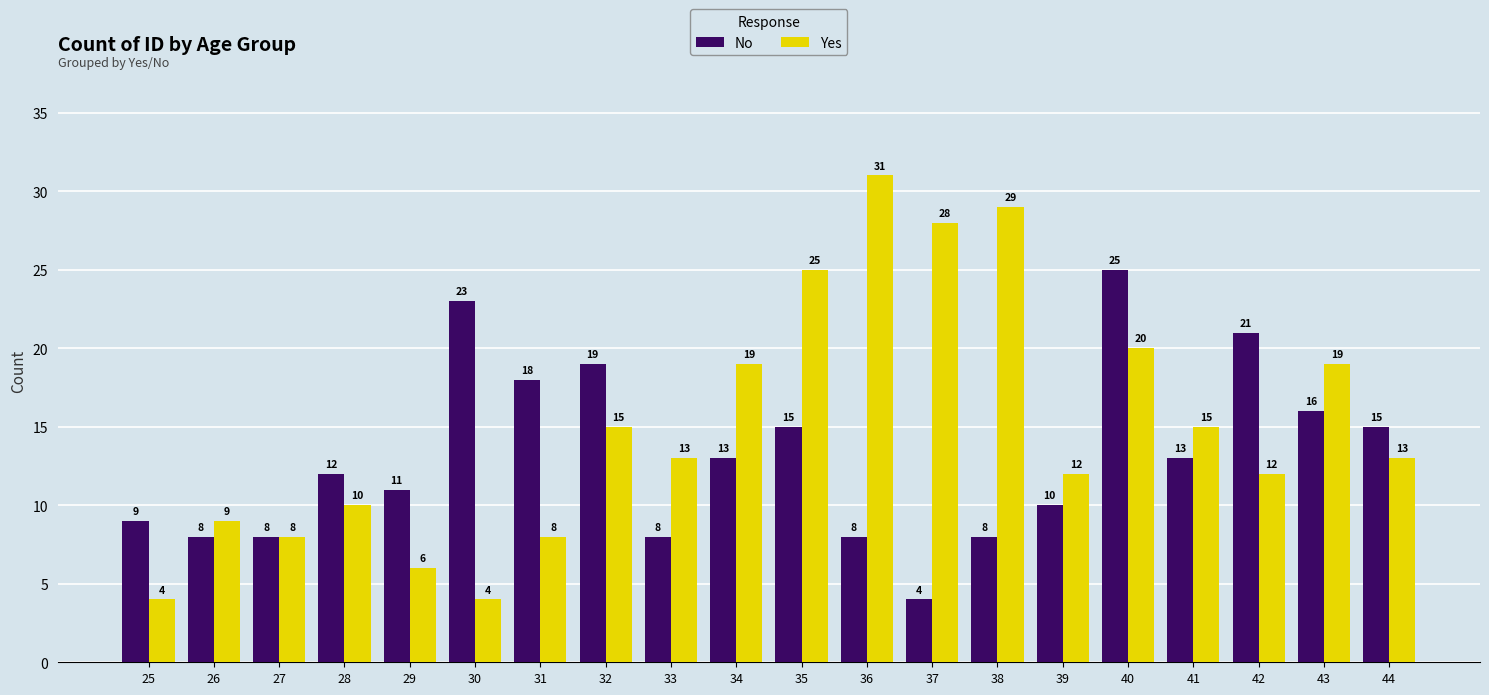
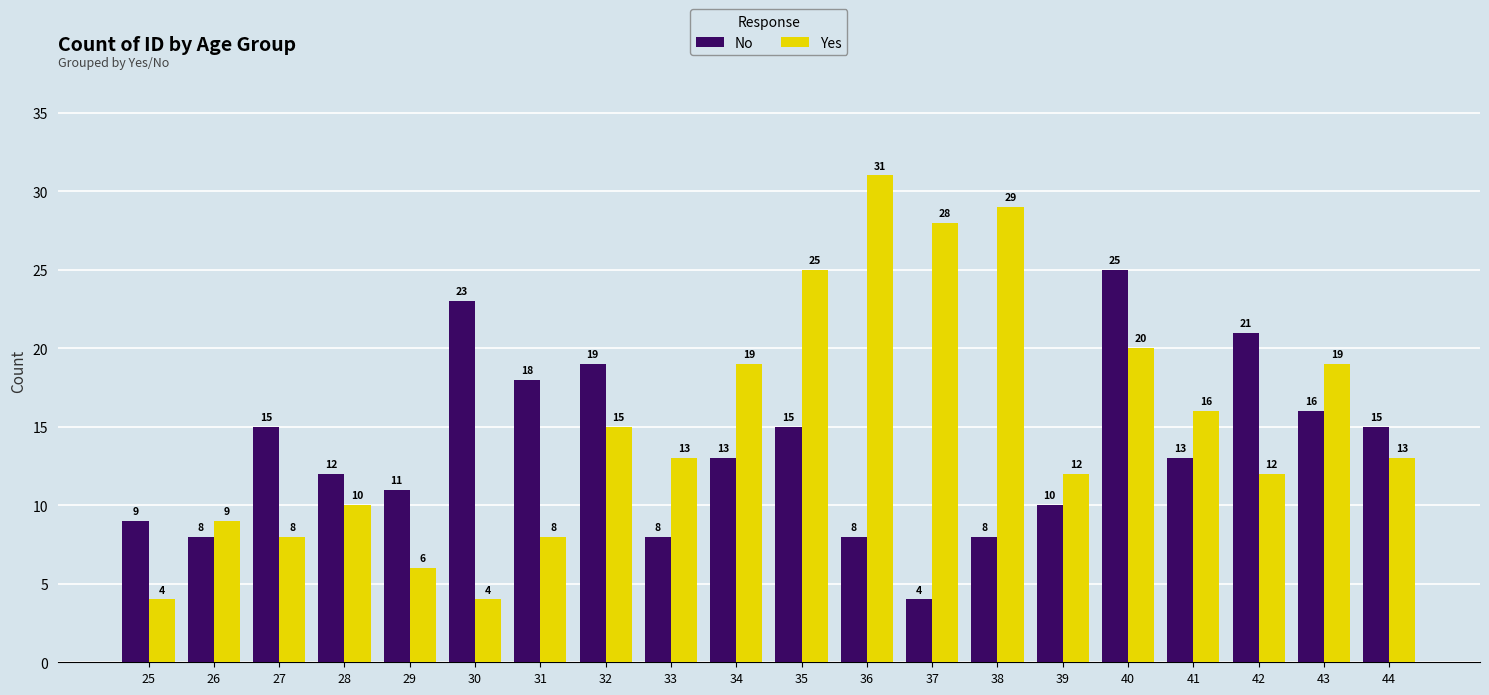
No, 27: 8 -> 15
Yes, 41: 15 -> 16
